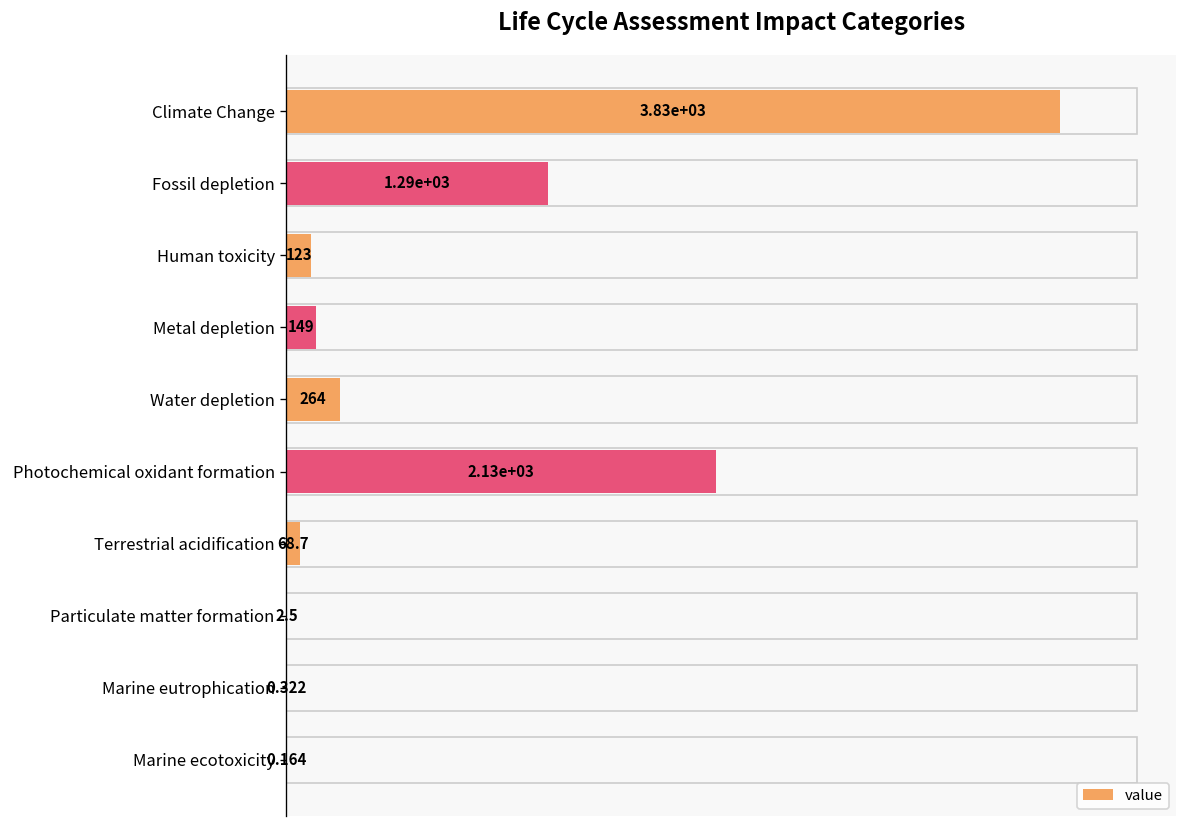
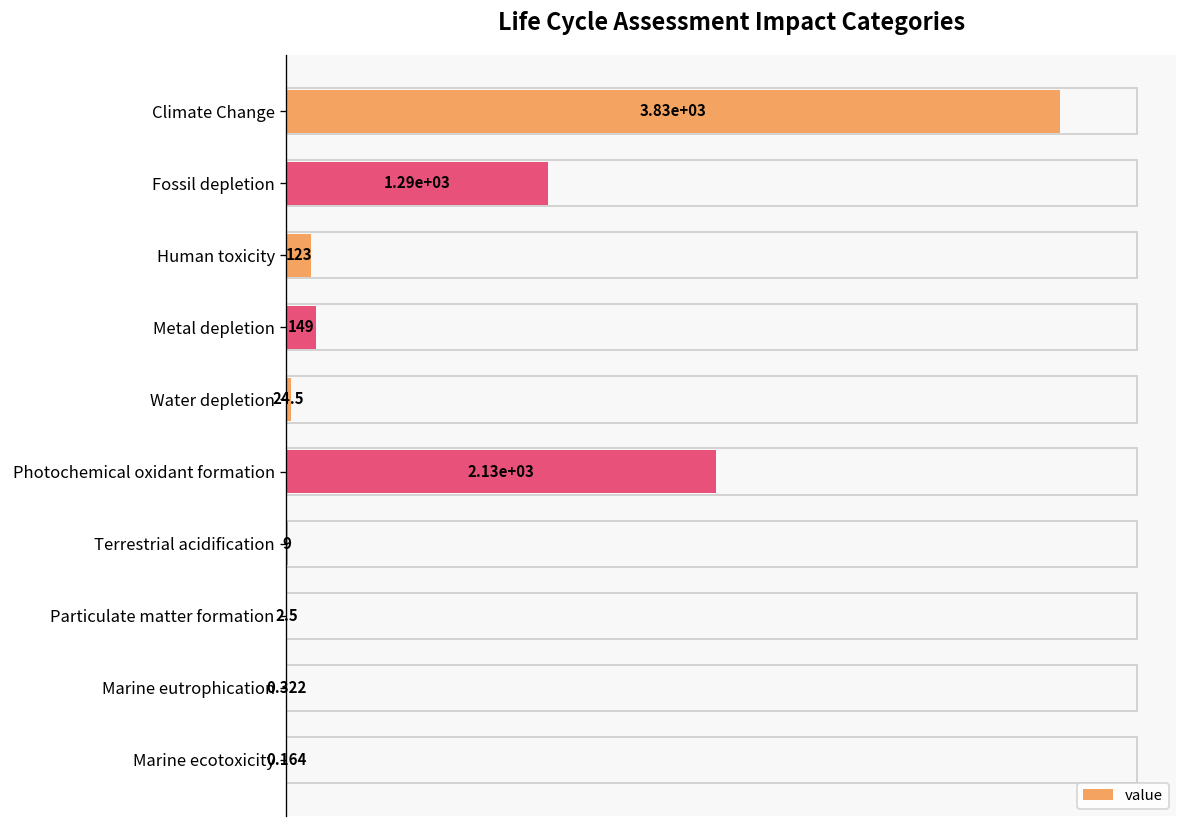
Water depletion: 264 -> 24.5
Terrestrial acidification: 68.7 -> 9
